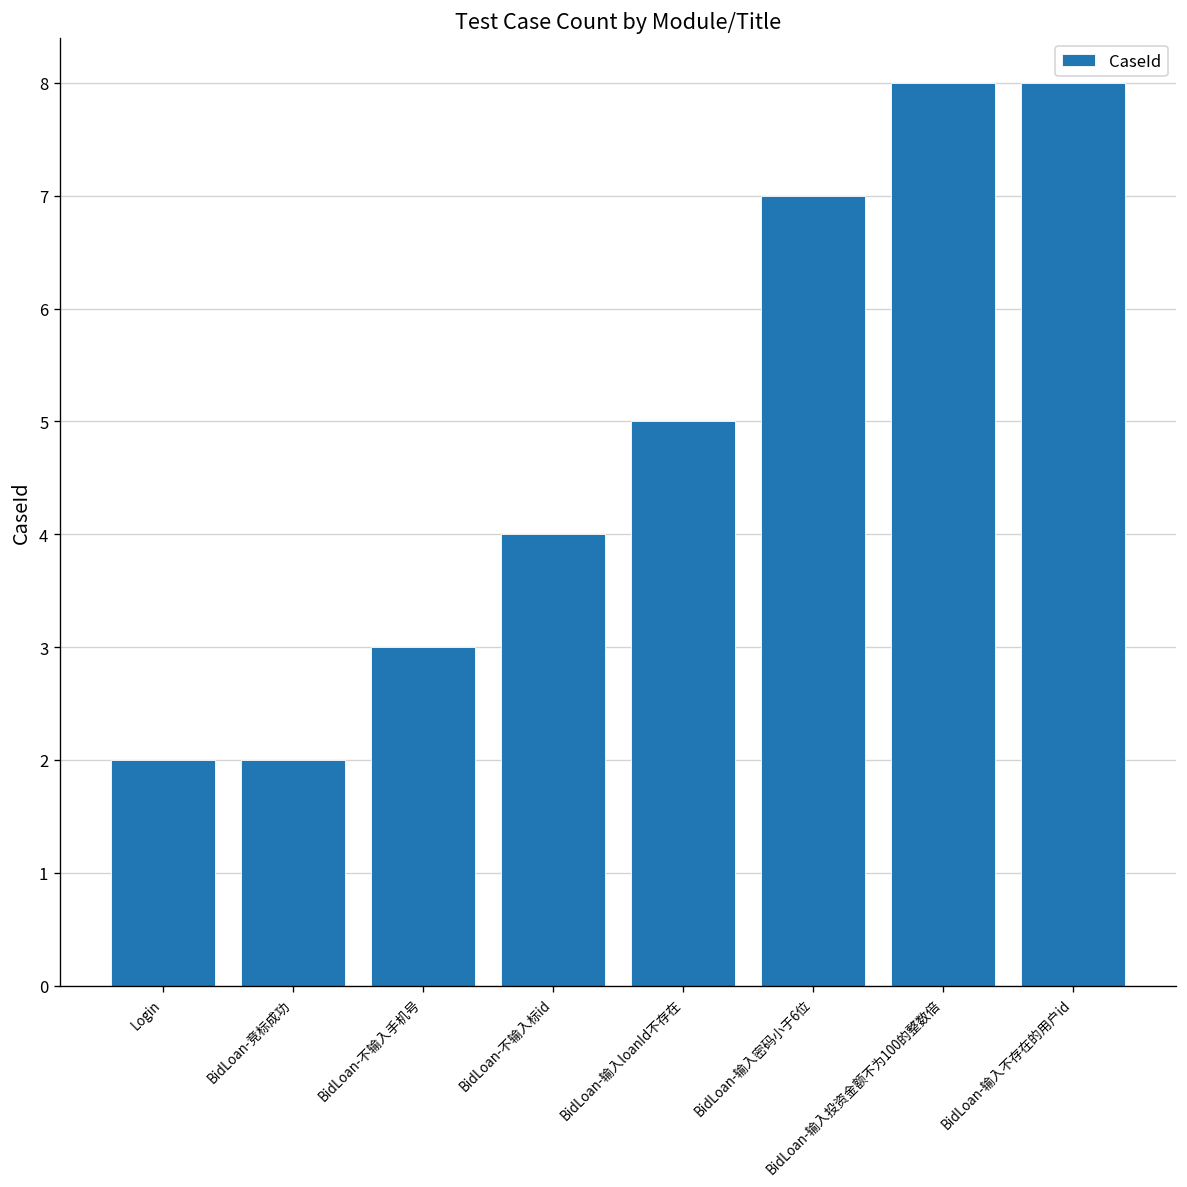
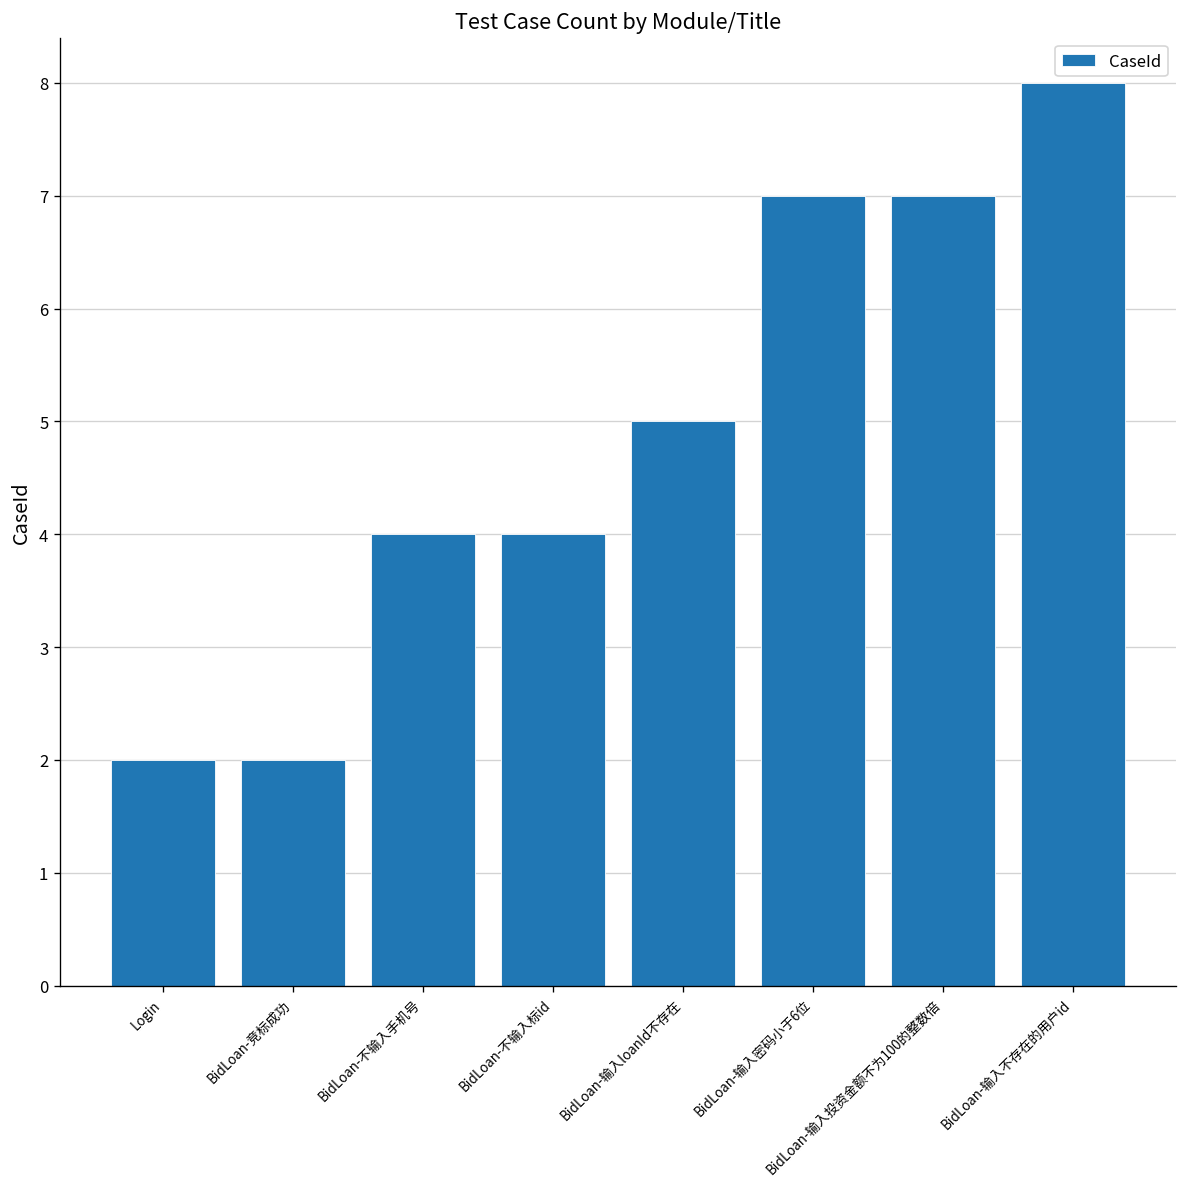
BidLoan-不输入手机号: 3 -> 4
BidLoan-输入投资金额不为100的整数倍: 8 -> 7
